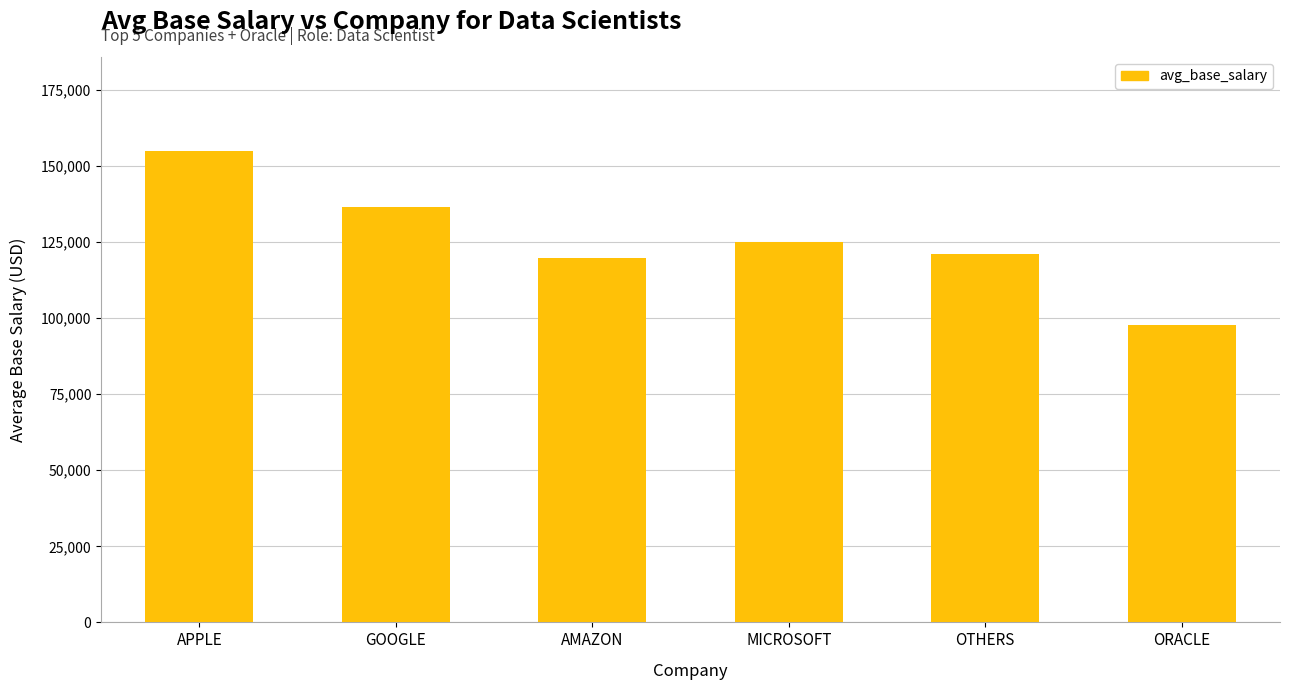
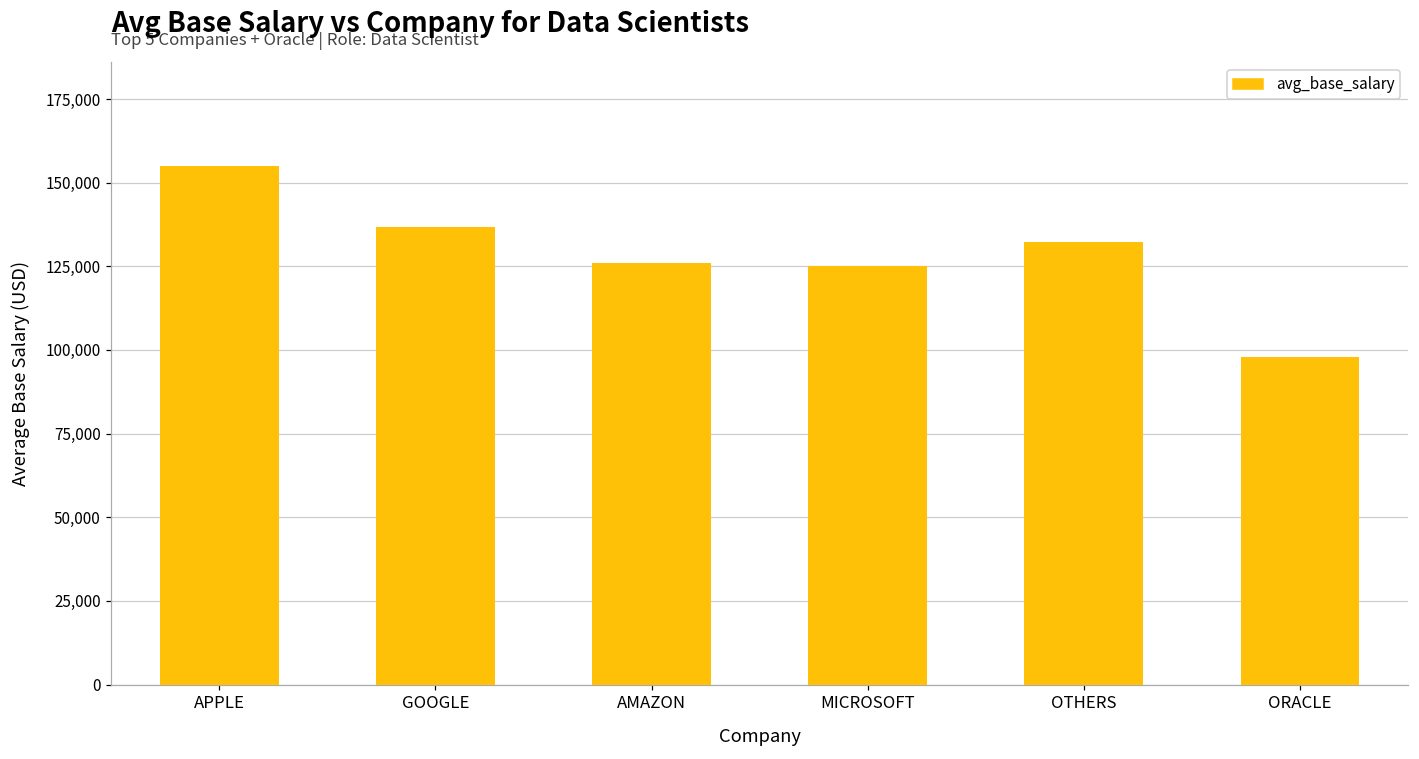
AMAZON: 120,000 -> 126,000
OTHERS: 121,000 -> 132,000
